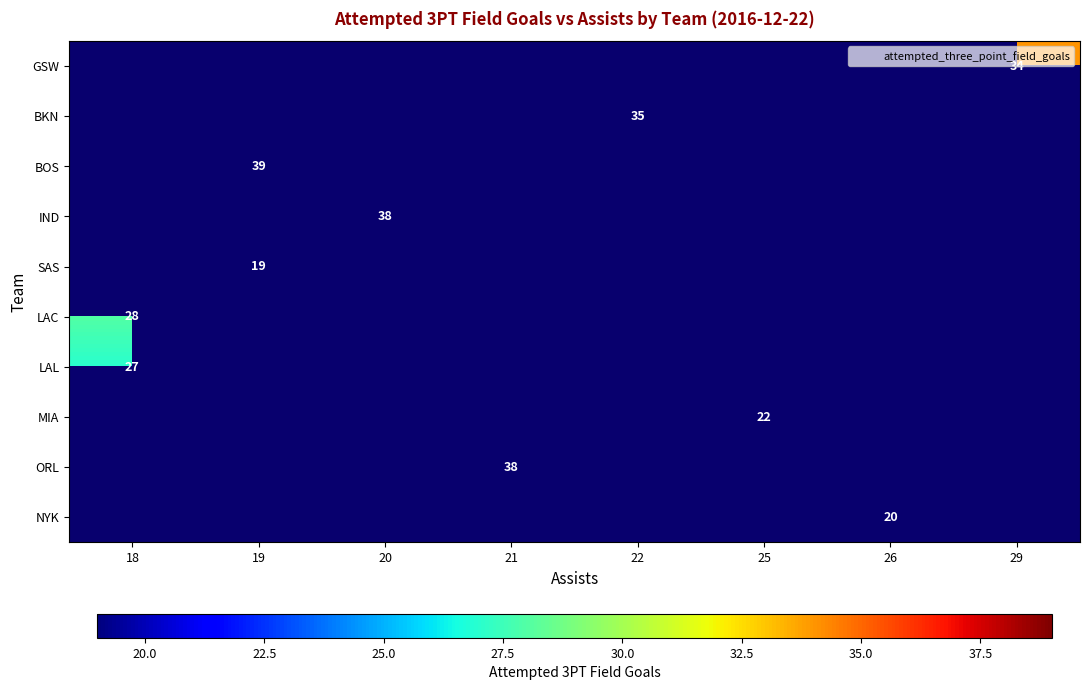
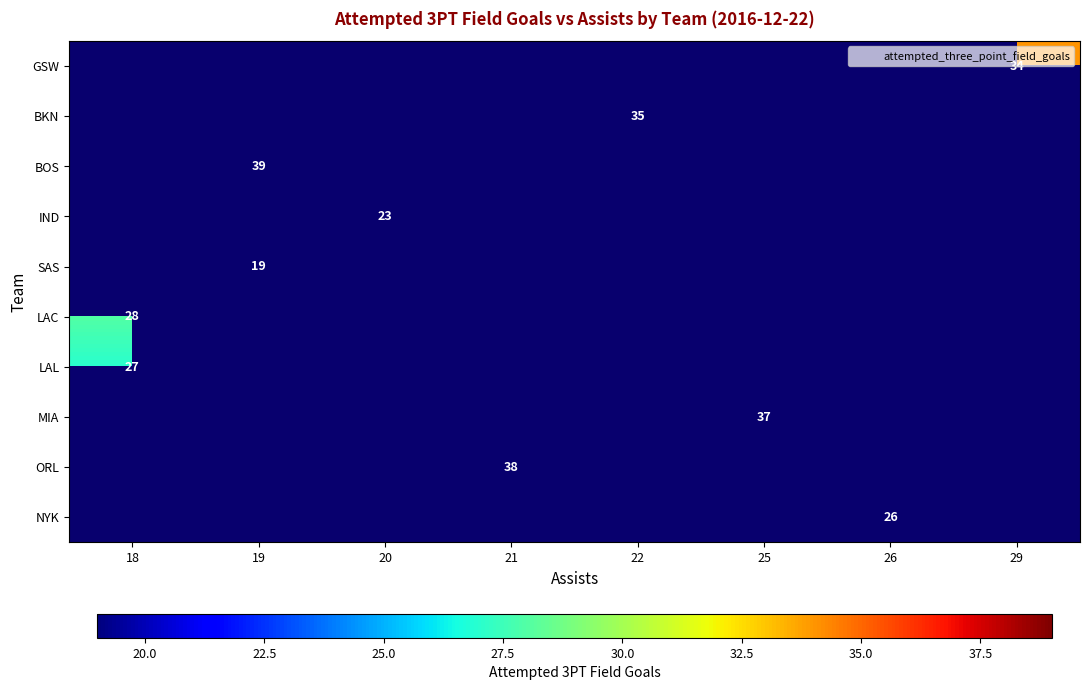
IND, 20: 38 -> 23
MIA, 25: 22 -> 37
NYK, 26: 20 -> 26
